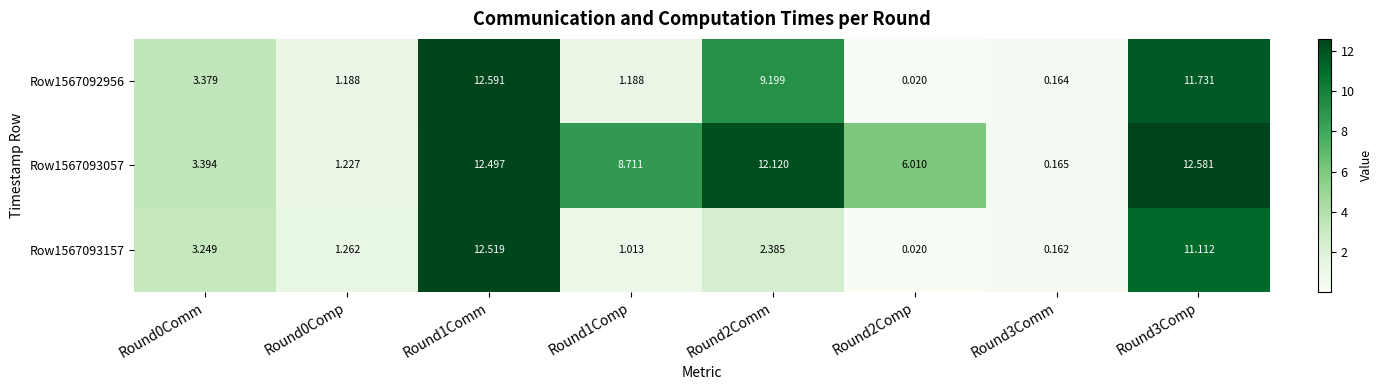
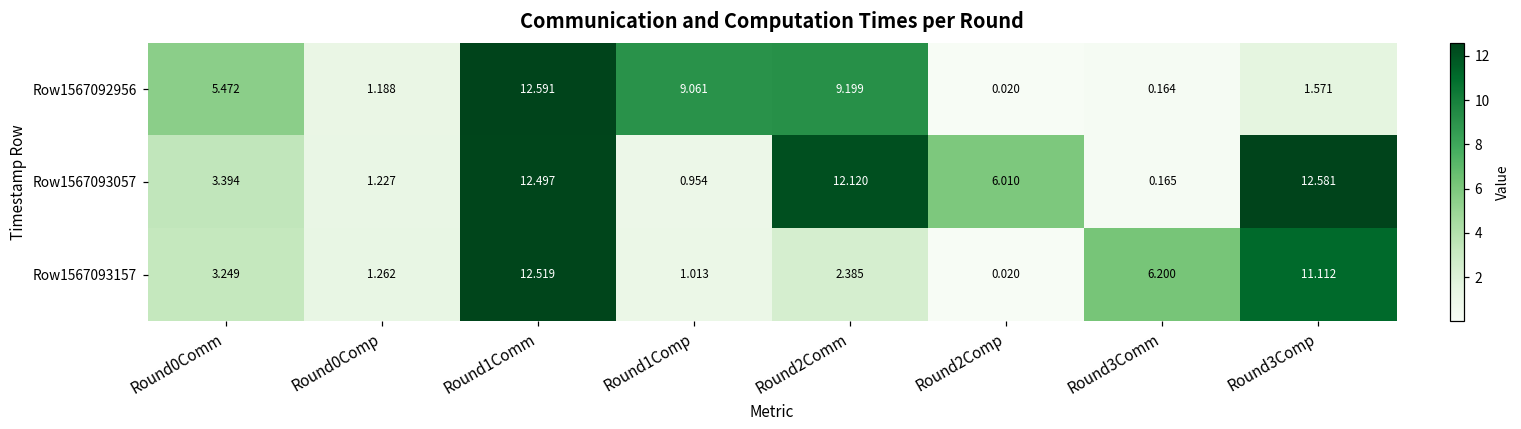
Row1567092956, Round0Comm: 3.379 -> 5.472
Row1567092956, Round1Comp: 1.188 -> 9.061
Row1567092956, Round3Comp: 11.731 -> 1.571
Row1567093057, Round1Comp: 8.711 -> 0.954
Row1567093157, Round3Comm: 0.162 -> 6.200
